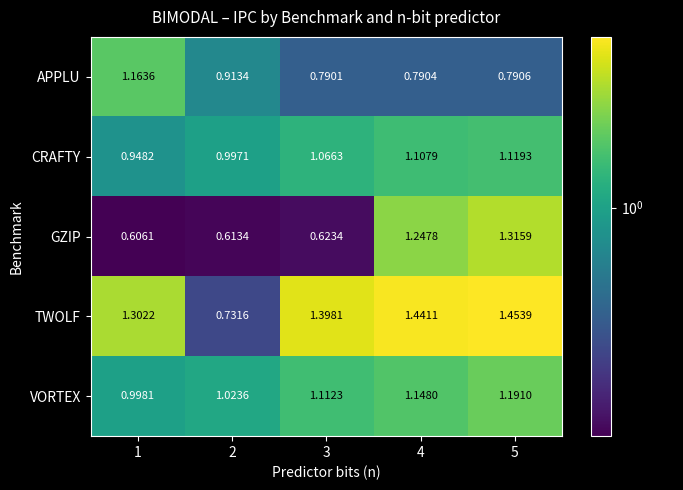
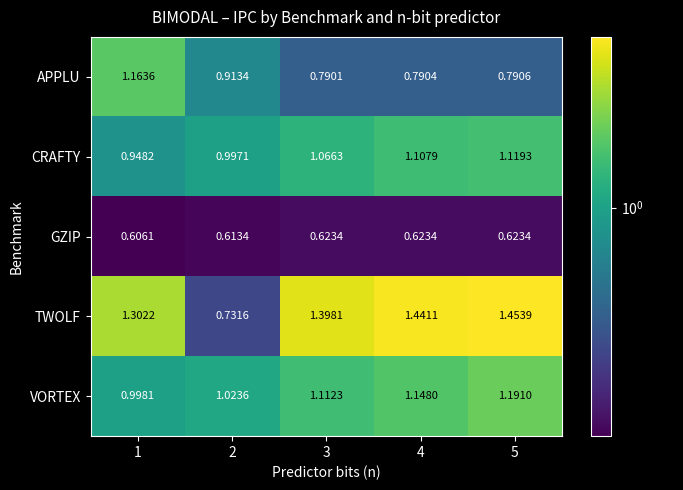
GZIP, 4: 1.2478 -> 0.6234
GZIP, 5: 1.3159 -> 0.6234
